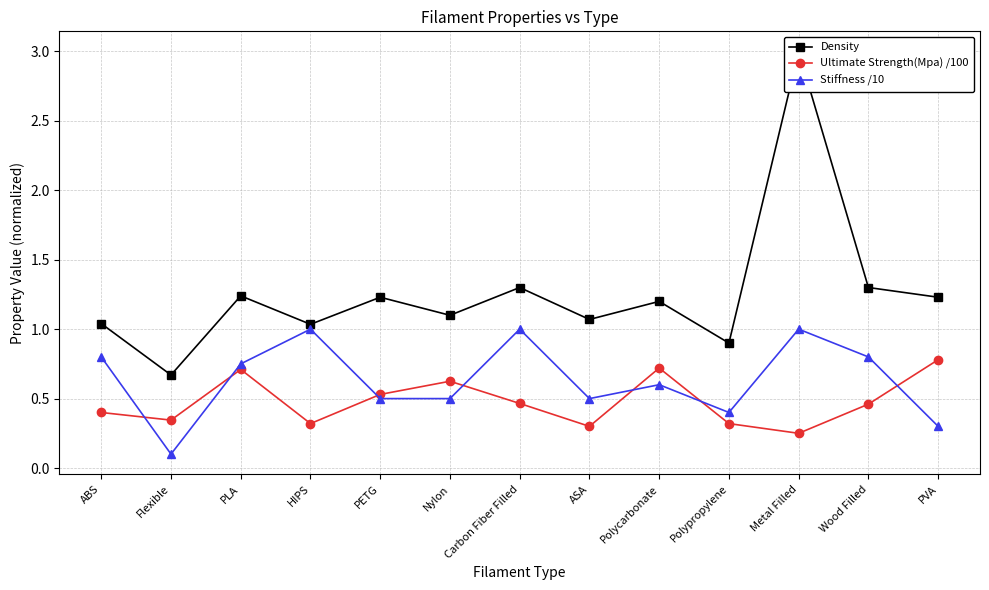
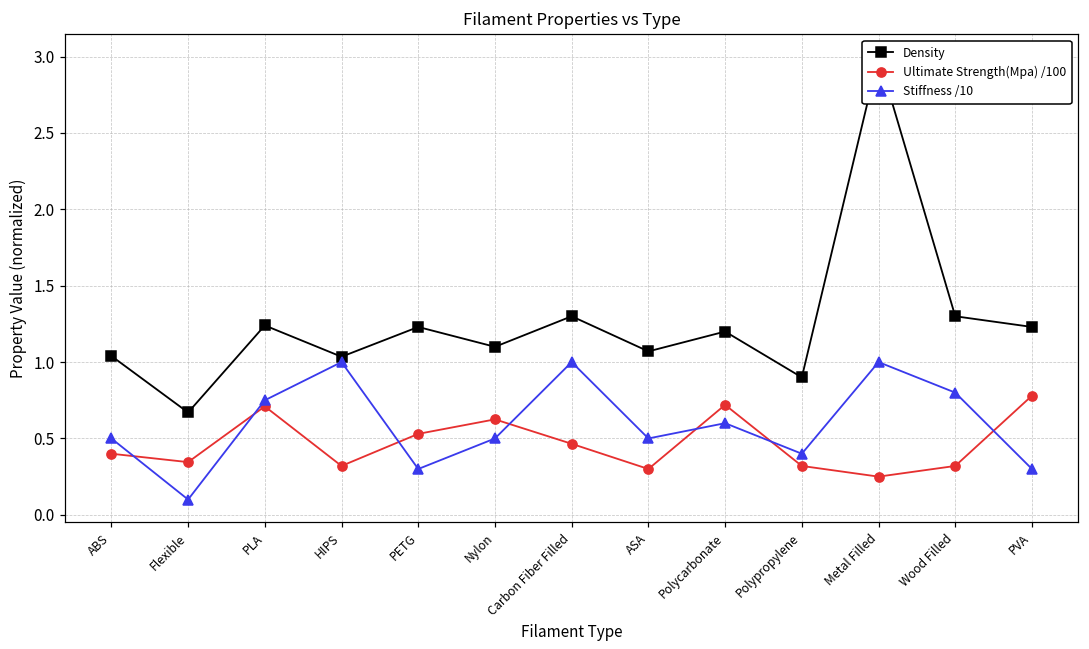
Stiffness /10, ABS: 0.80 -> 0.50
Stiffness /10, PETG: 0.50 -> 0.30
Ultimate Strength(Mpa) /100, Wood Filled: 0.46 -> 0.32
